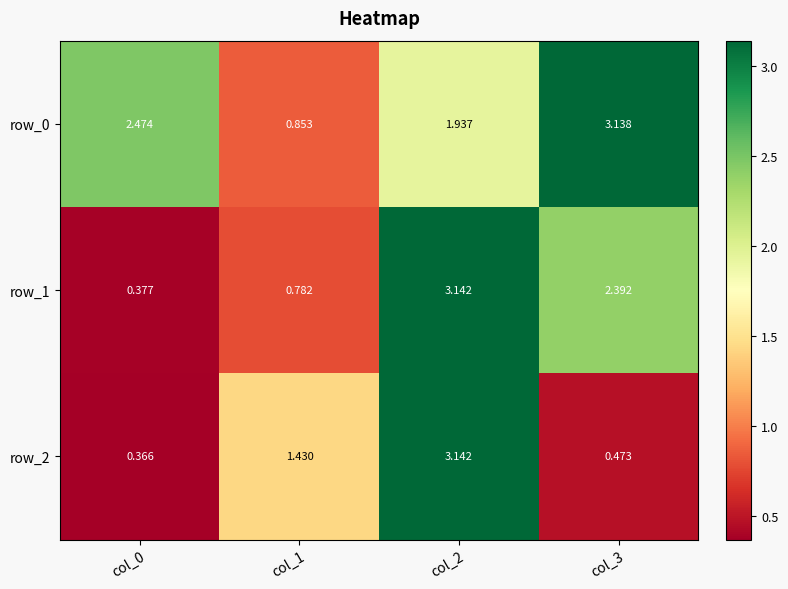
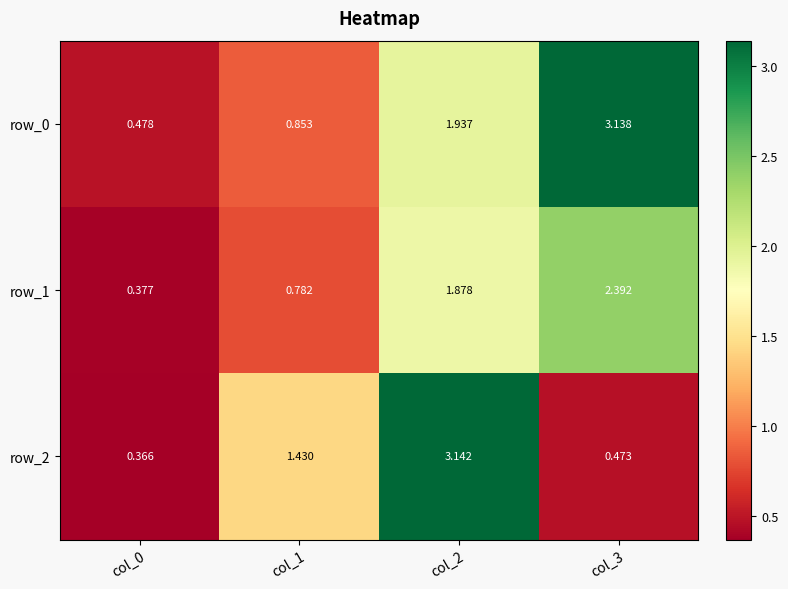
row_0, col_0: 2.474 -> 0.478
row_1, col_2: 3.142 -> 1.878
